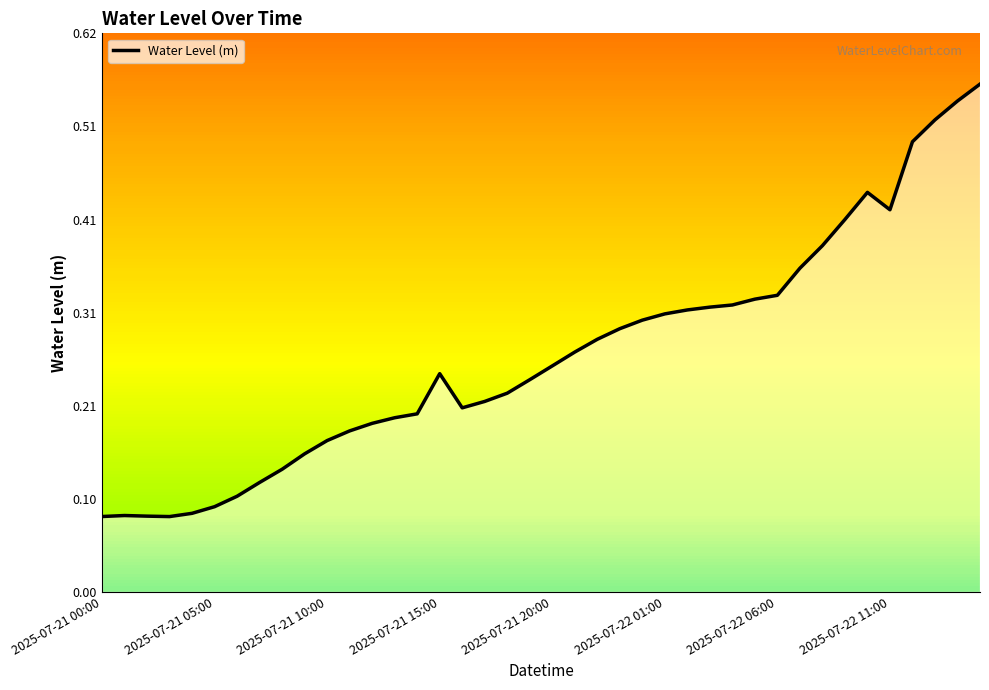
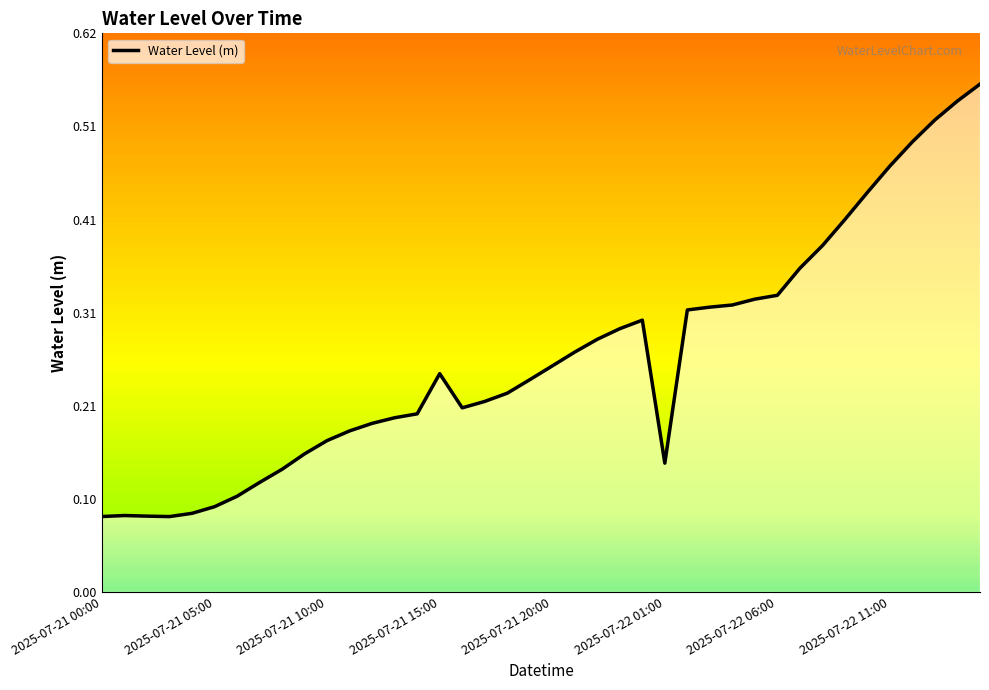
2025-07-22 01:00: 0.31 -> 0.14
2025-07-22 11:00: 0.42 -> 0.47
